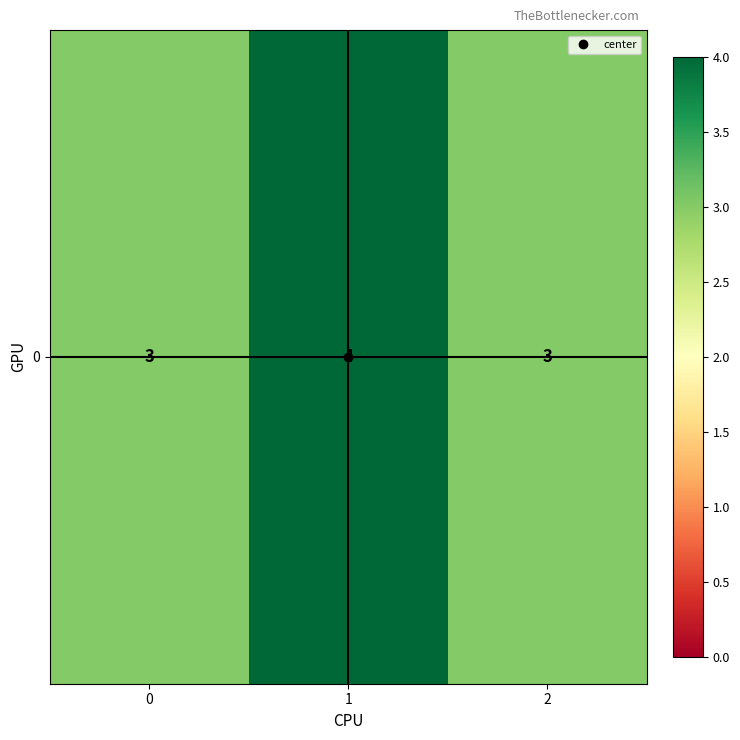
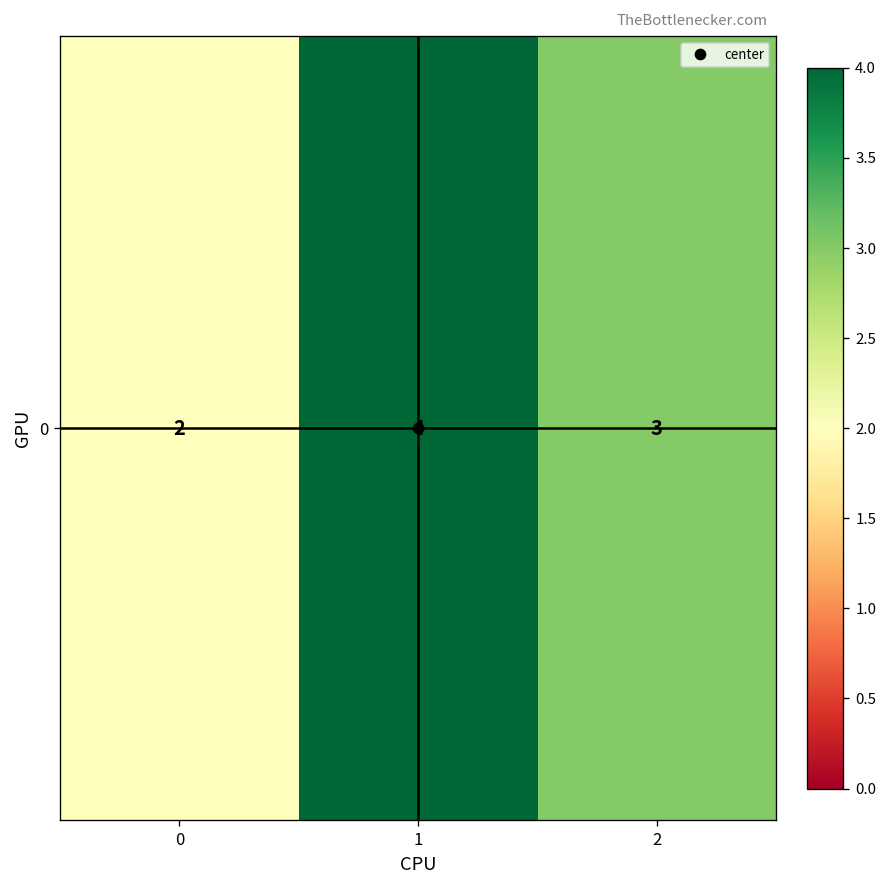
0, 0: 3 -> 2
